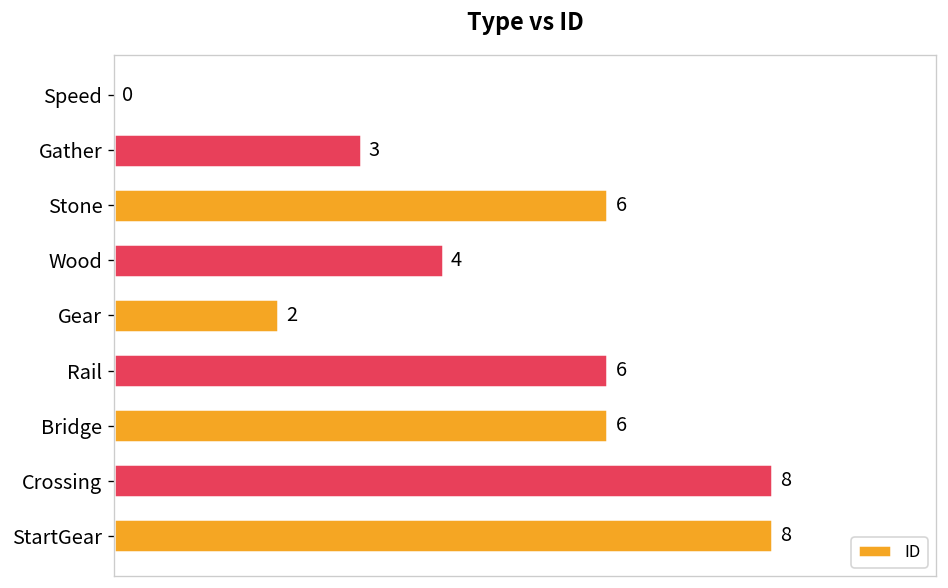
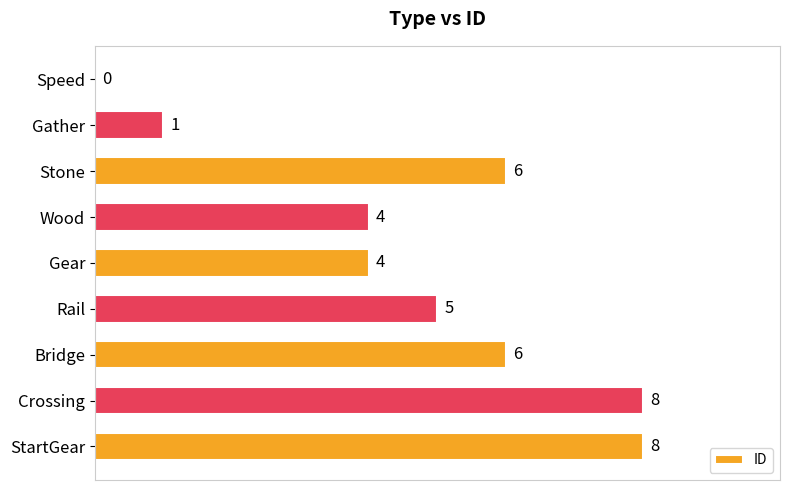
Gather: 3 -> 1
Gear: 2 -> 4
Rail: 6 -> 5
